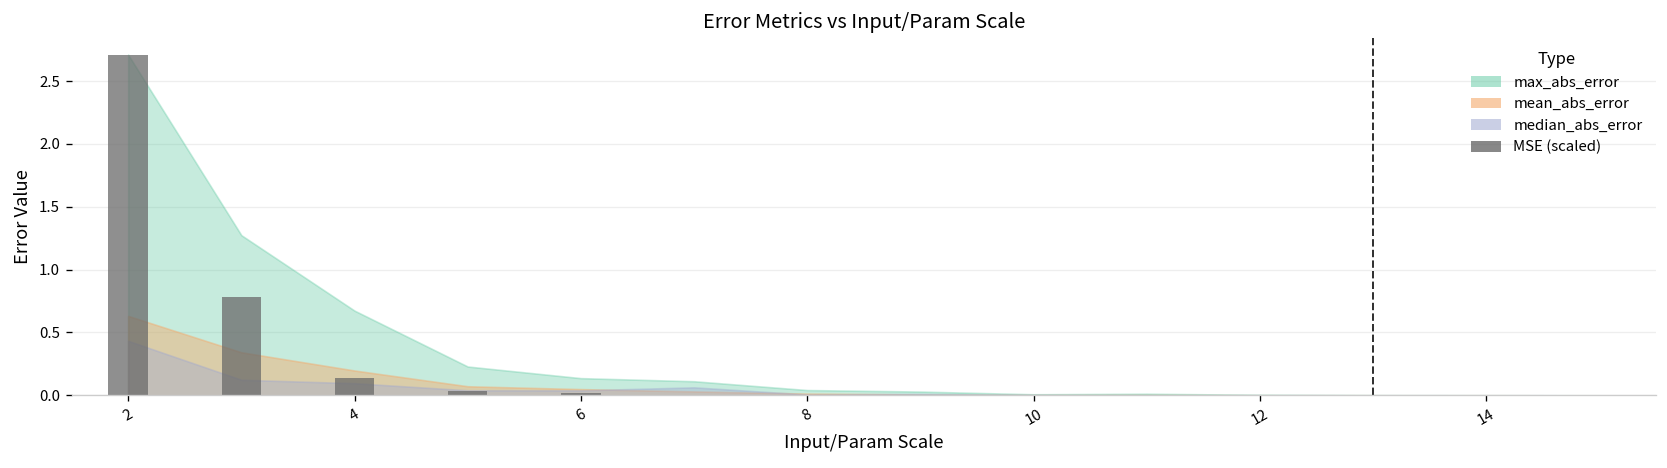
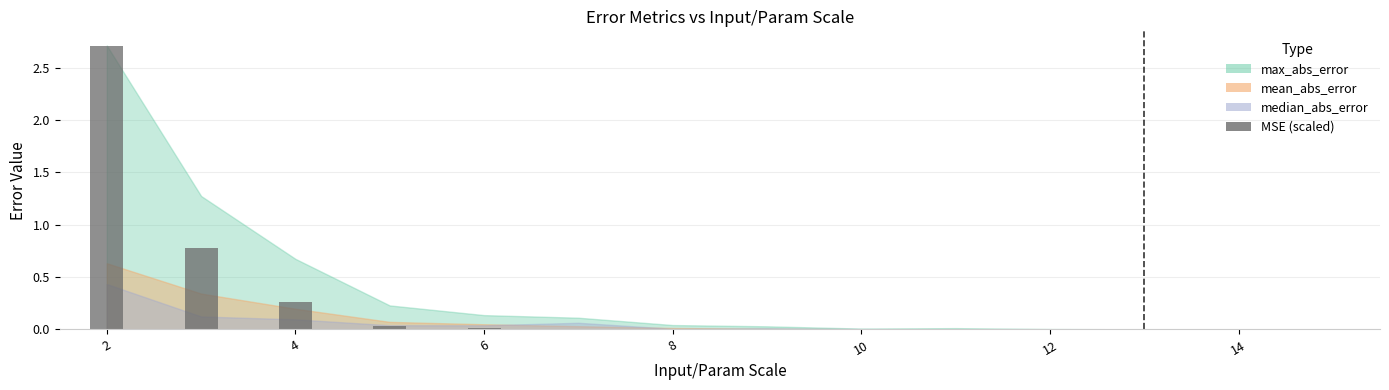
MSE (scaled), 4: 0.14 -> 0.26
